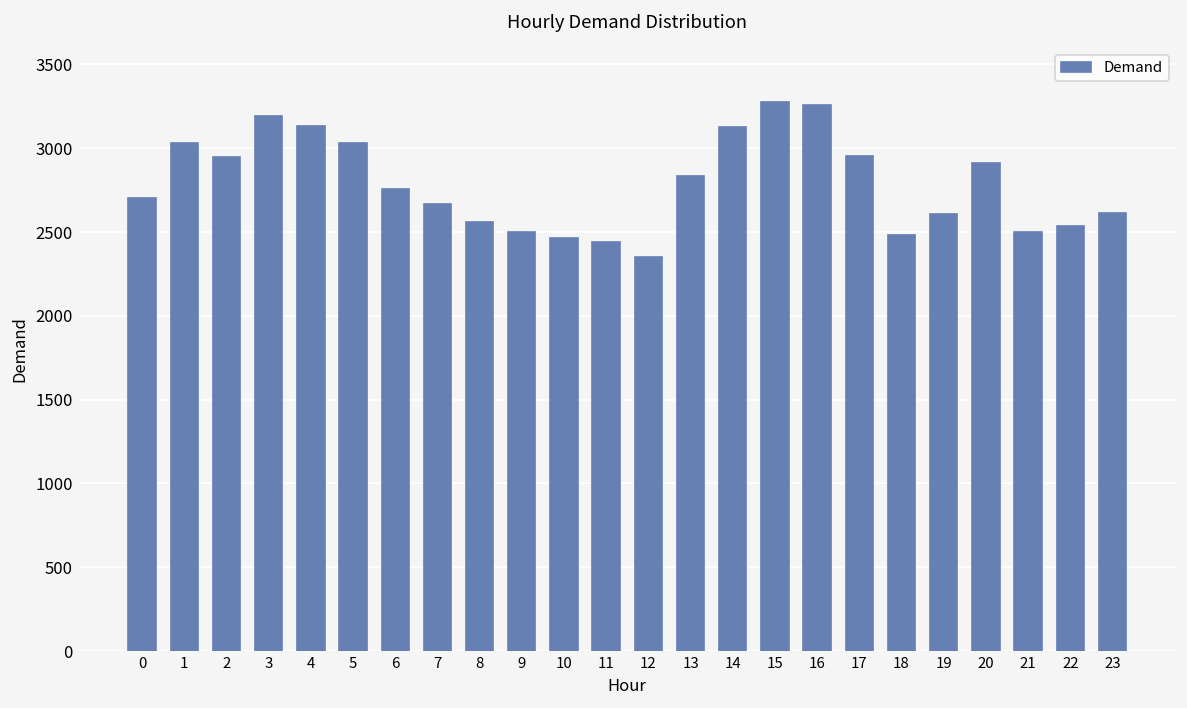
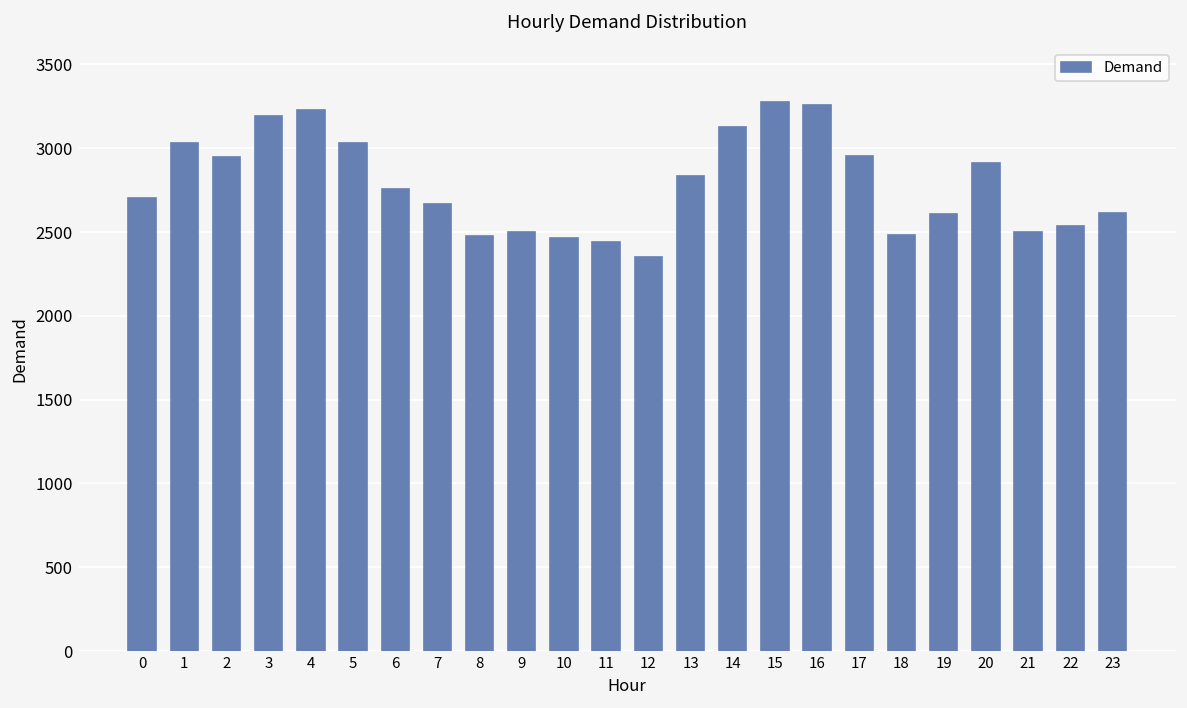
4: 3140 -> 3230
8: 2560 -> 2480
